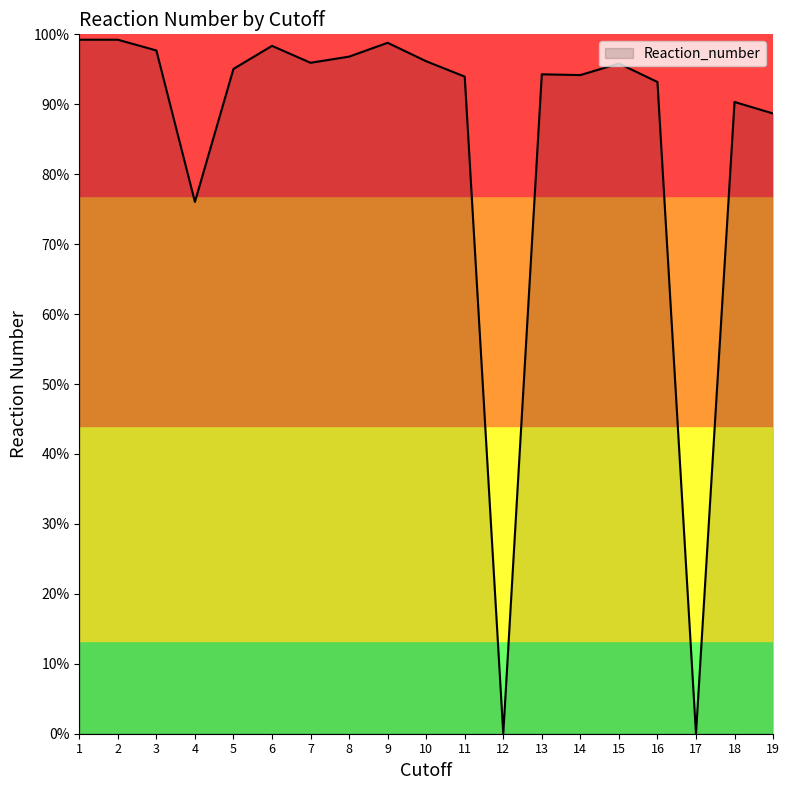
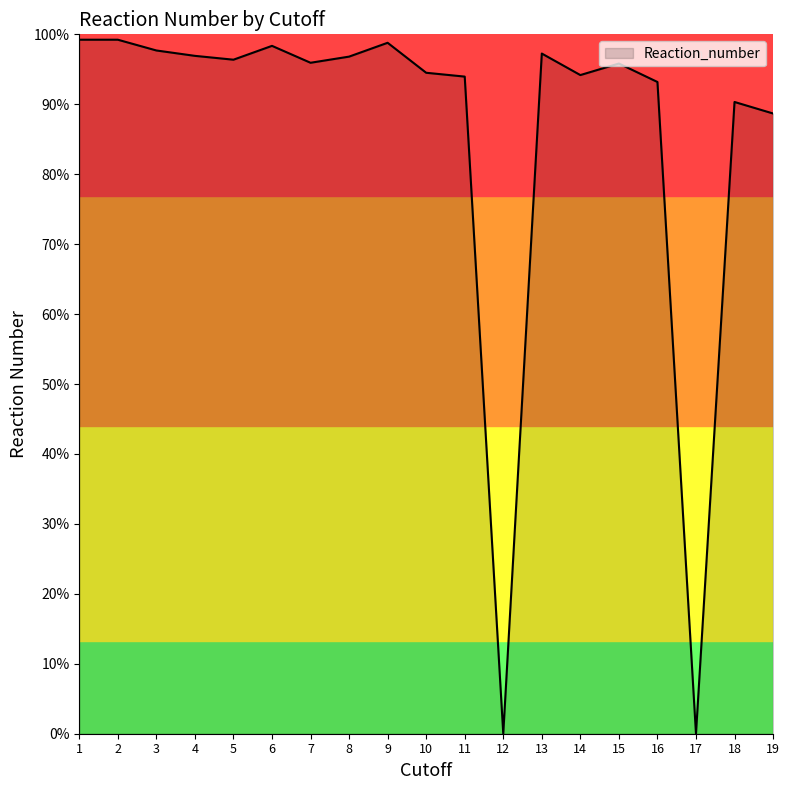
4: 76% -> 97%
5: 95% -> 96%
10: 96% -> 95%
13: 94% -> 97%
